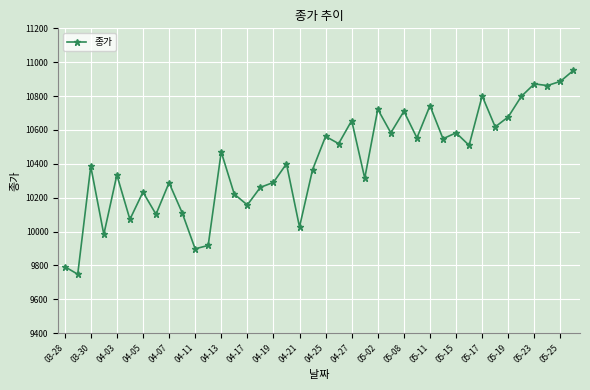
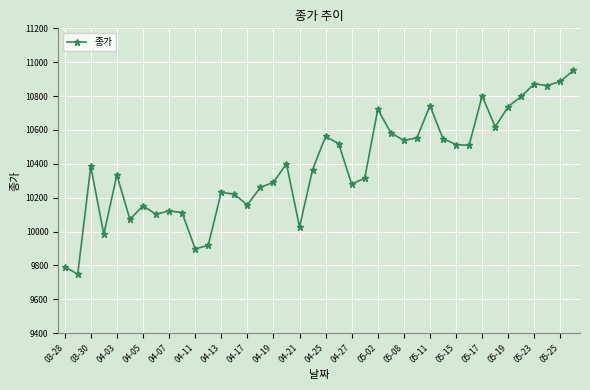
04-05: 10230 -> 10150
04-07: 10290 -> 10120
04-13: 10470 -> 10230
04-27: 10660 -> 10280
05-08: 10710 -> 10540
05-15: 10580 -> 10510
05-19: 10680 -> 10740
